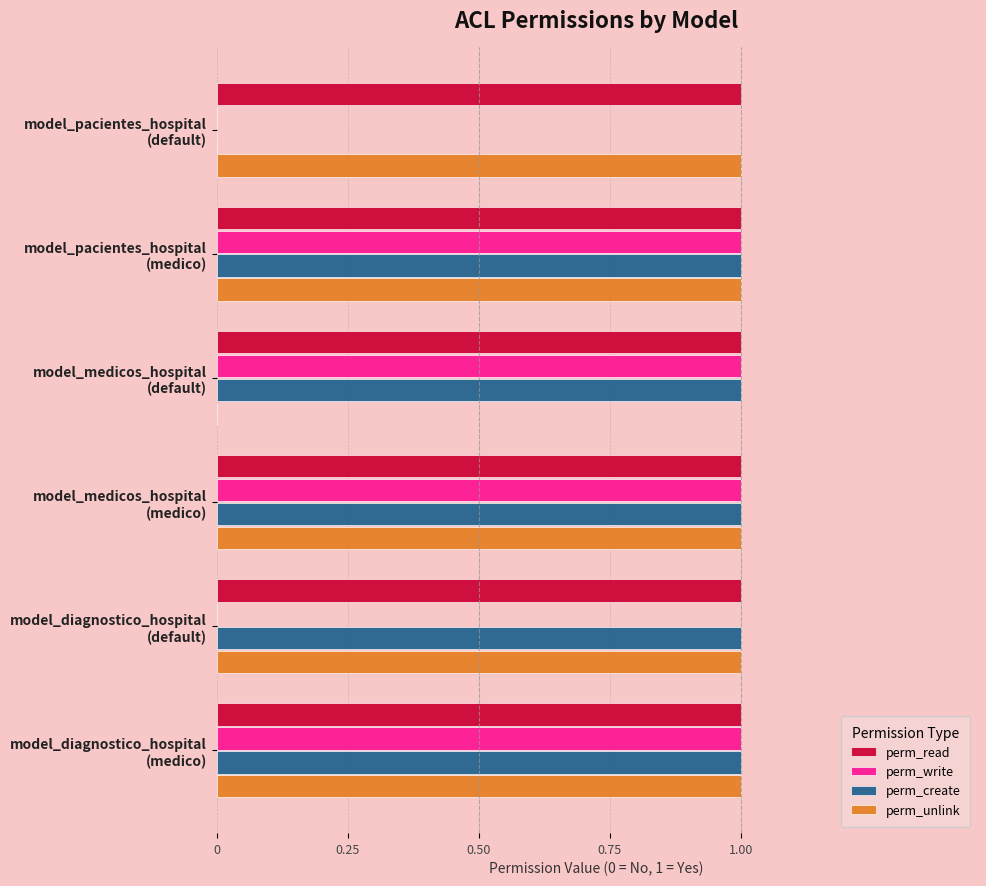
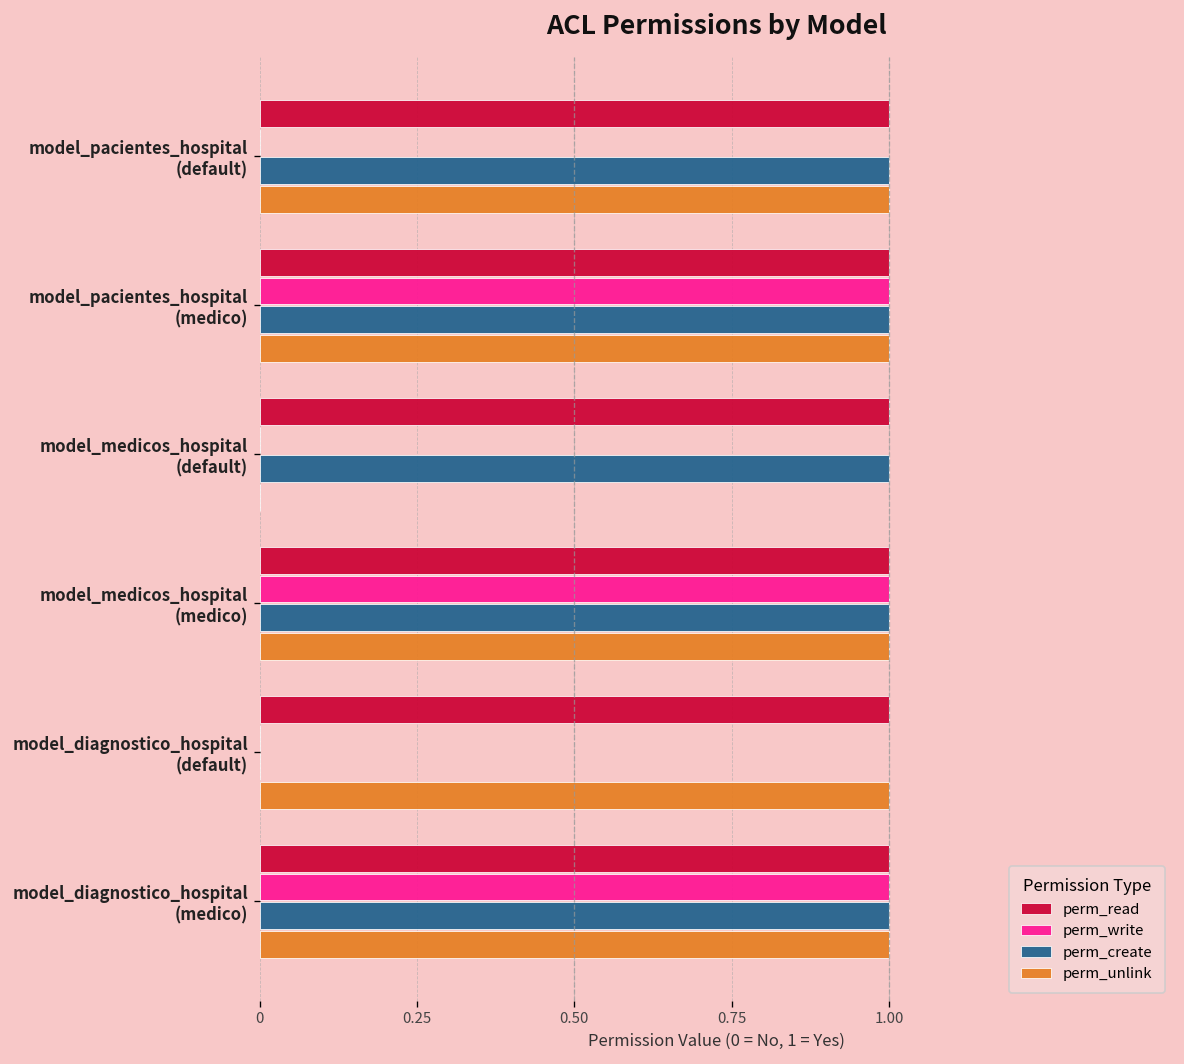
perm_create, model_pacientes_hospital (default): 0 -> 1
perm_write, model_medicos_hospital (default): 1 -> 0
perm_create, model_diagnostico_hospital (default): 1 -> 0
